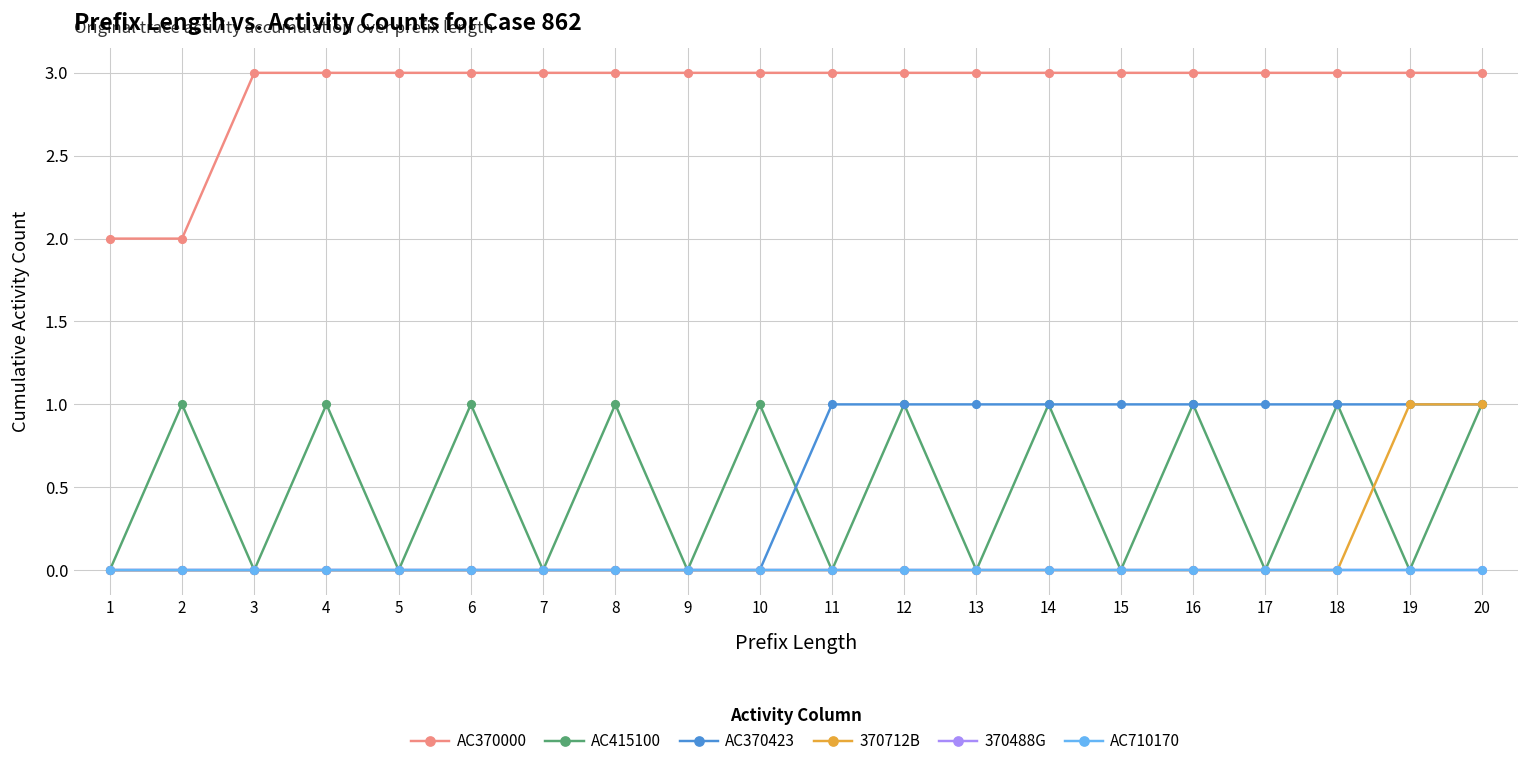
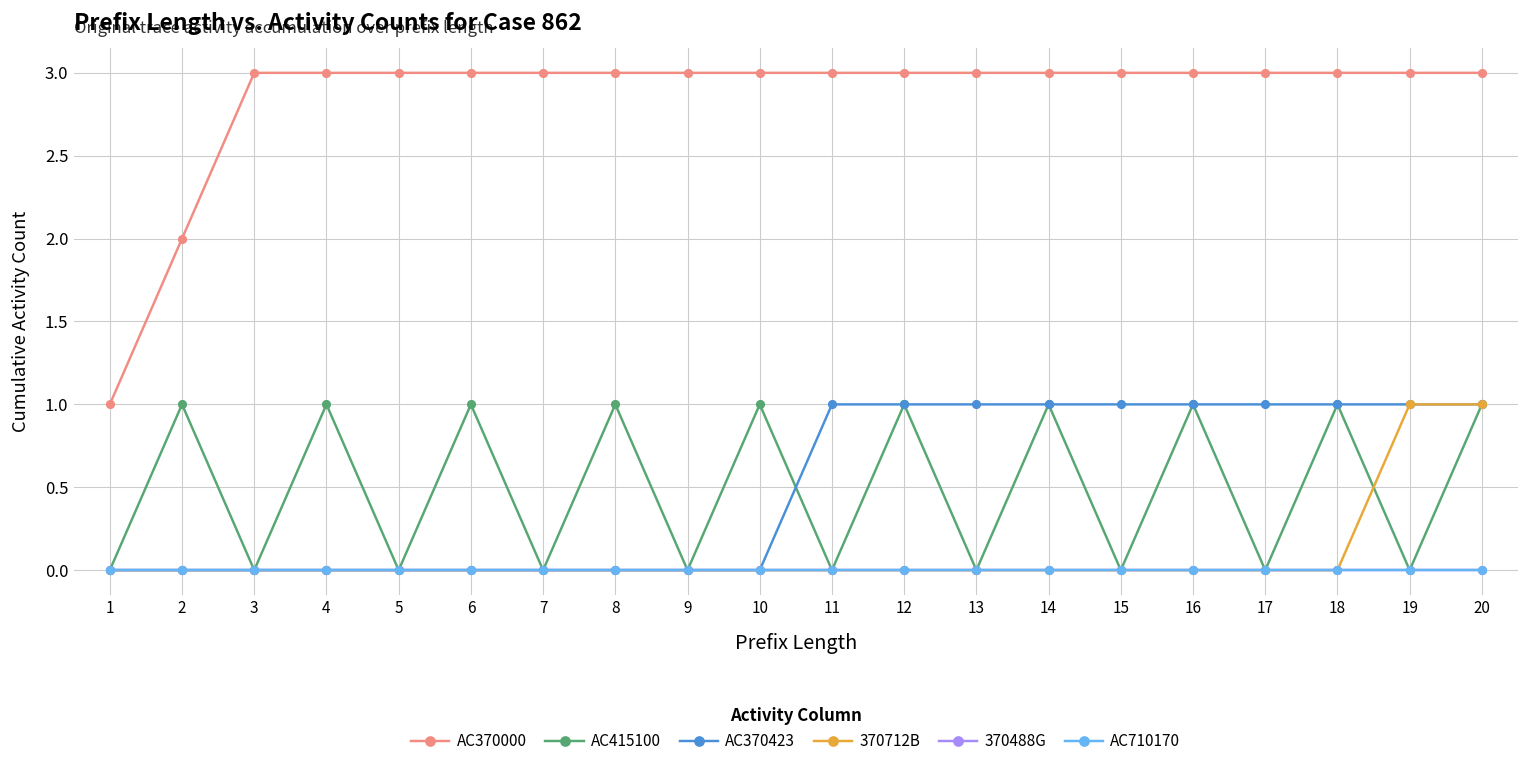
AC370000, 1: 2 -> 1
